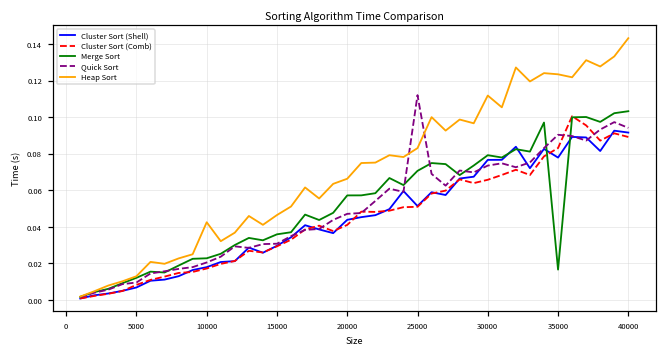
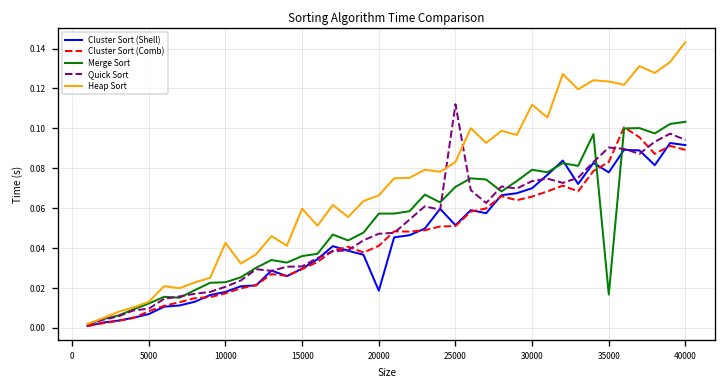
Heap Sort, 15000: 0.046 -> 0.060
Cluster Sort (Shell), 20000: 0.044 -> 0.019
Cluster Sort (Shell), 30000: 0.077 -> 0.070
